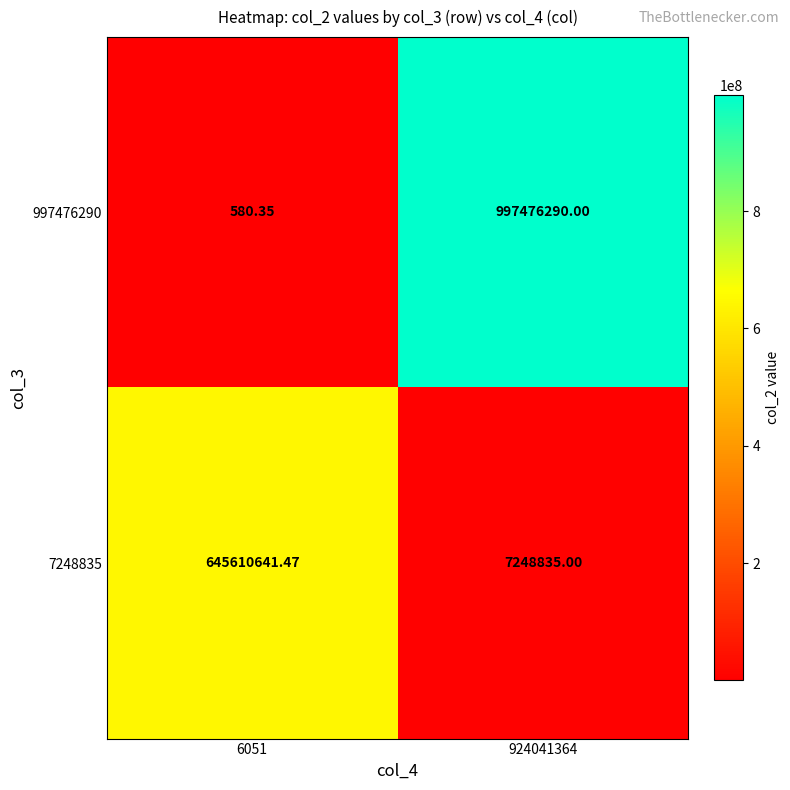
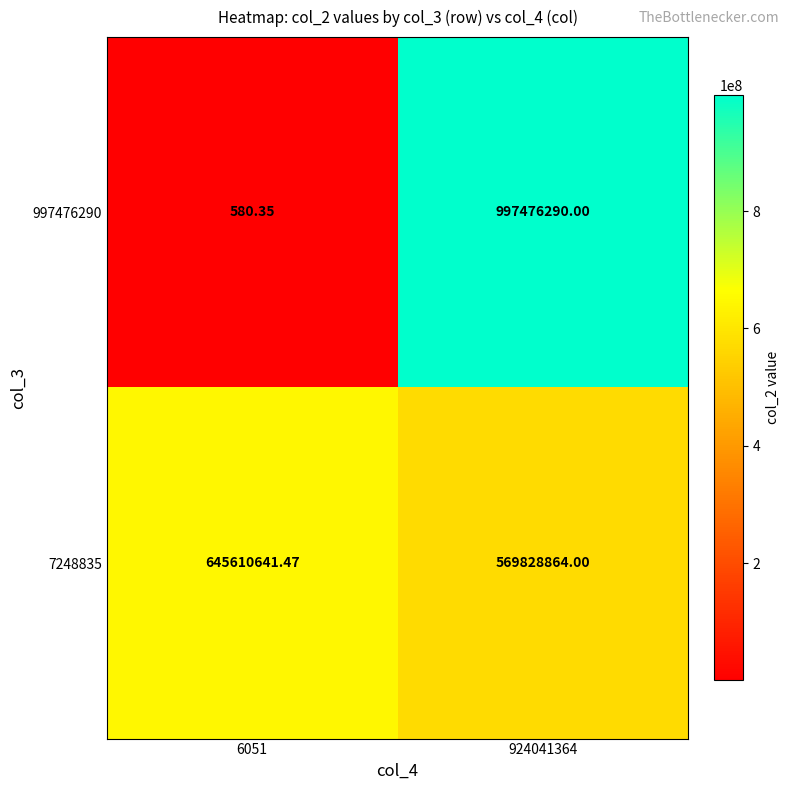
7248835, 924041364: 7248835.00 -> 569828864.00
